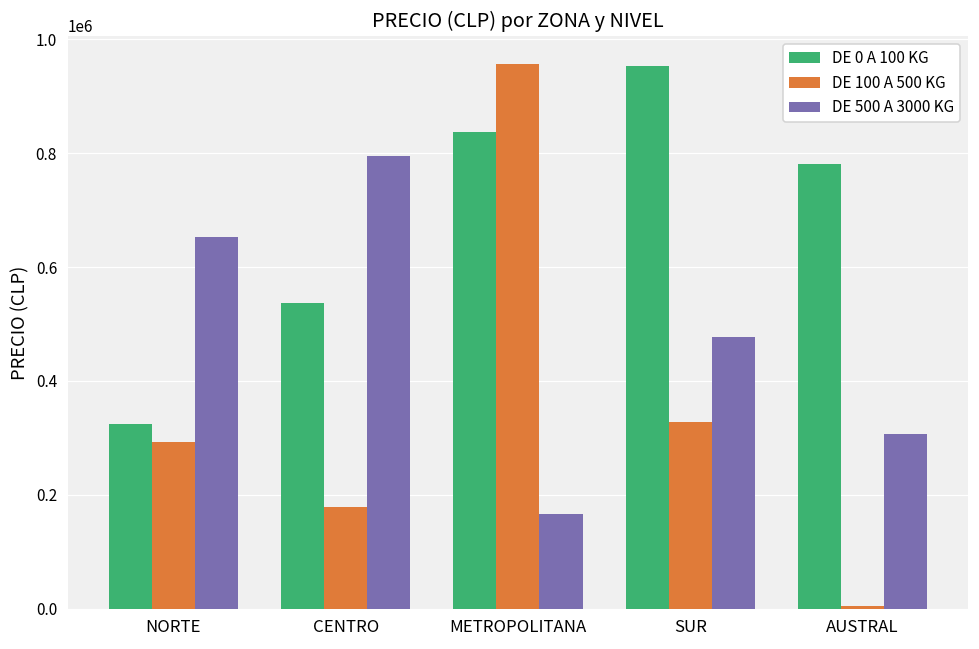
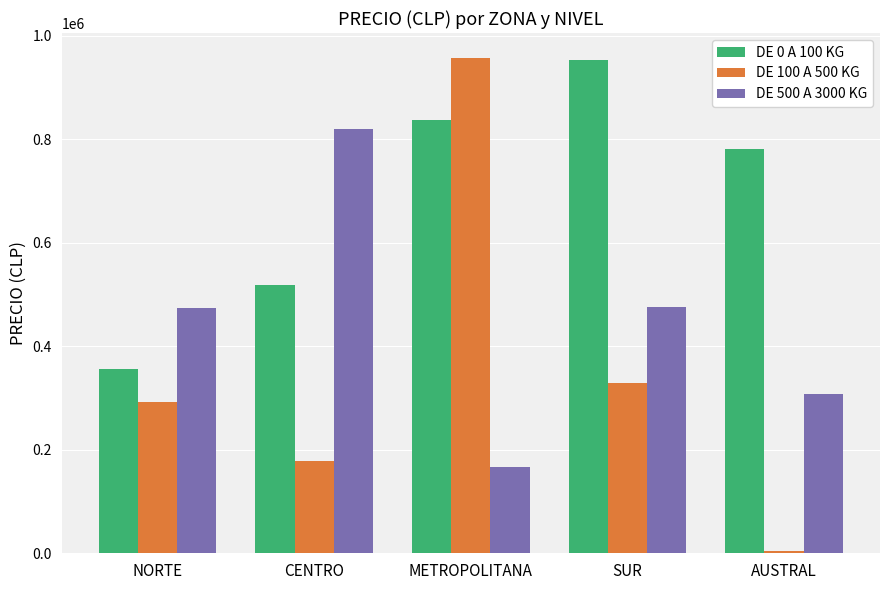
DE 0 A 100 KG, NORTE: 320000 -> 360000
DE 500 A 3000 KG, NORTE: 650000 -> 470000
DE 0 A 100 KG, CENTRO: 540000 -> 520000
DE 500 A 3000 KG, CENTRO: 790000 -> 820000
